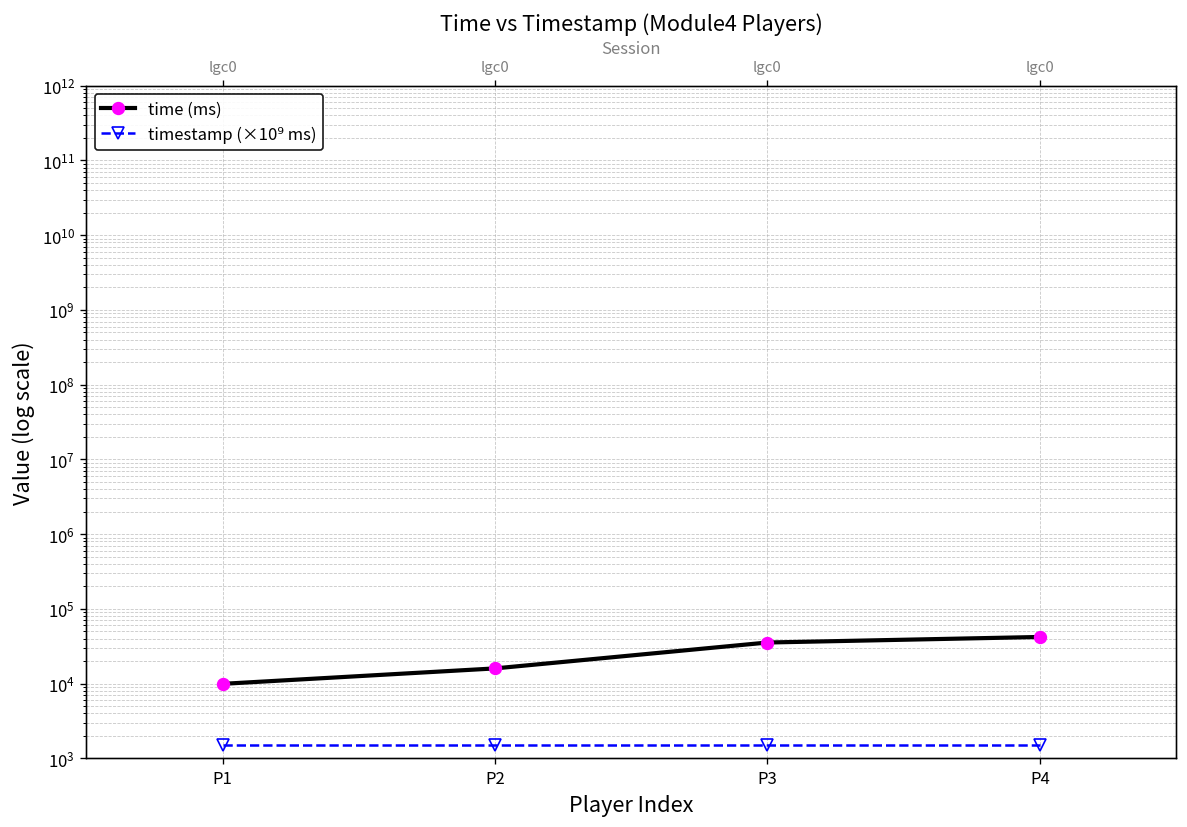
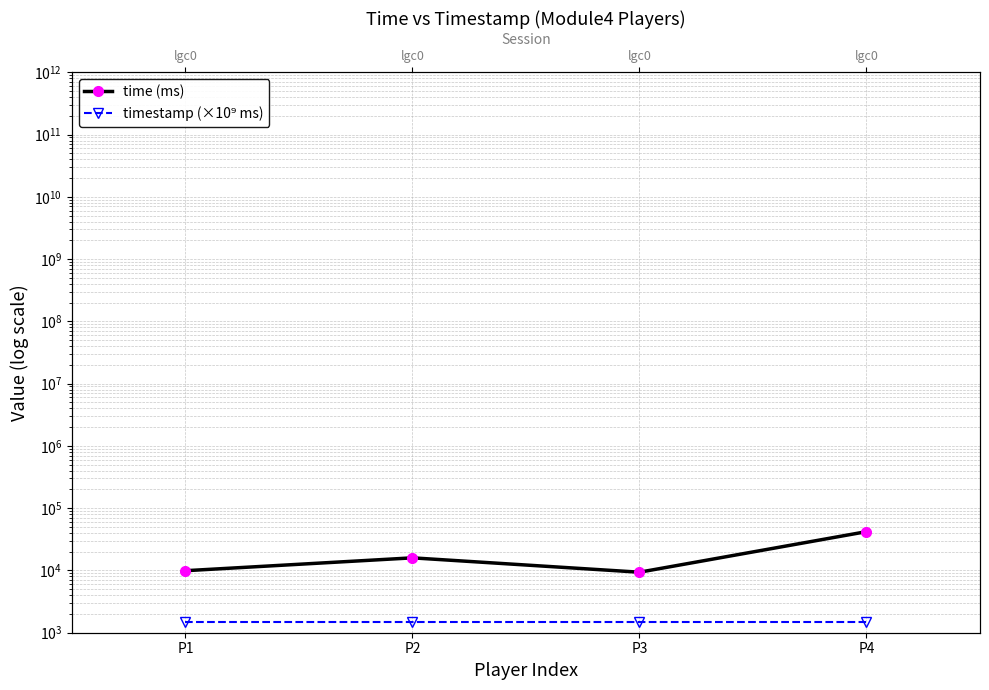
time (ms), P3: 40000 -> 9000
